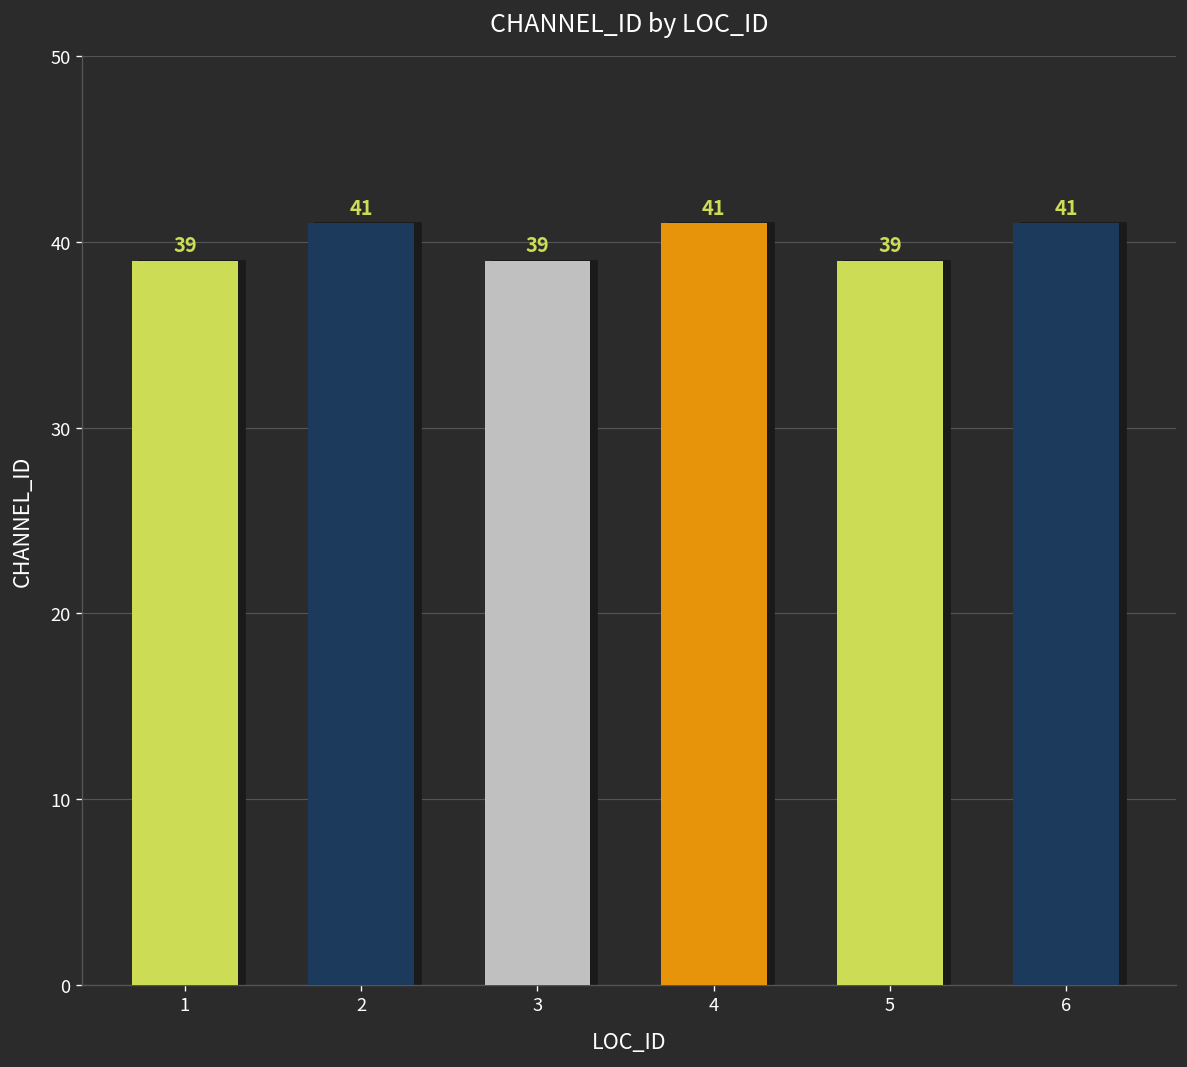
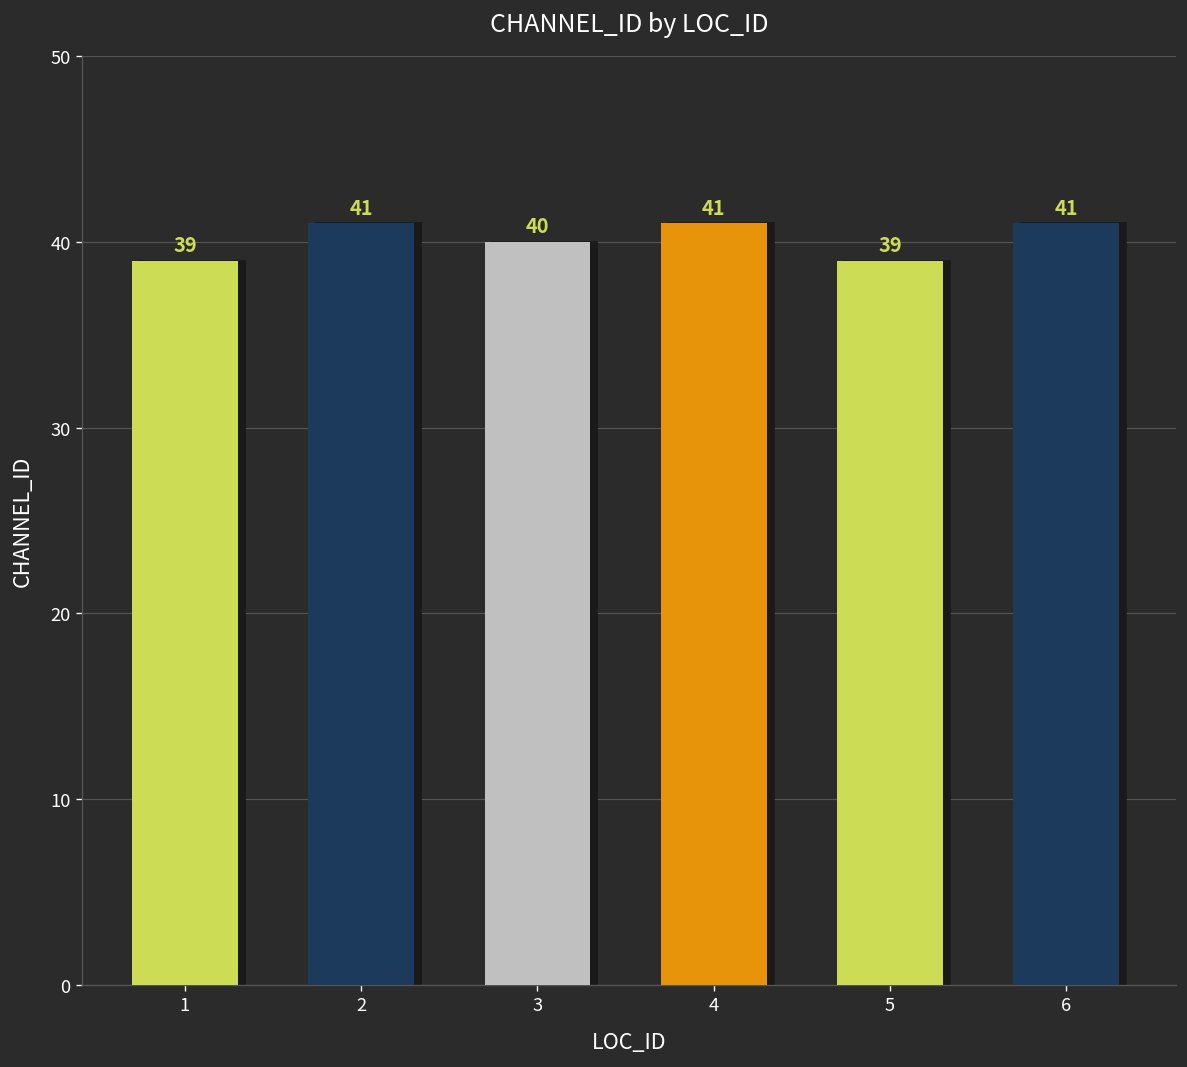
3: 39 -> 40
